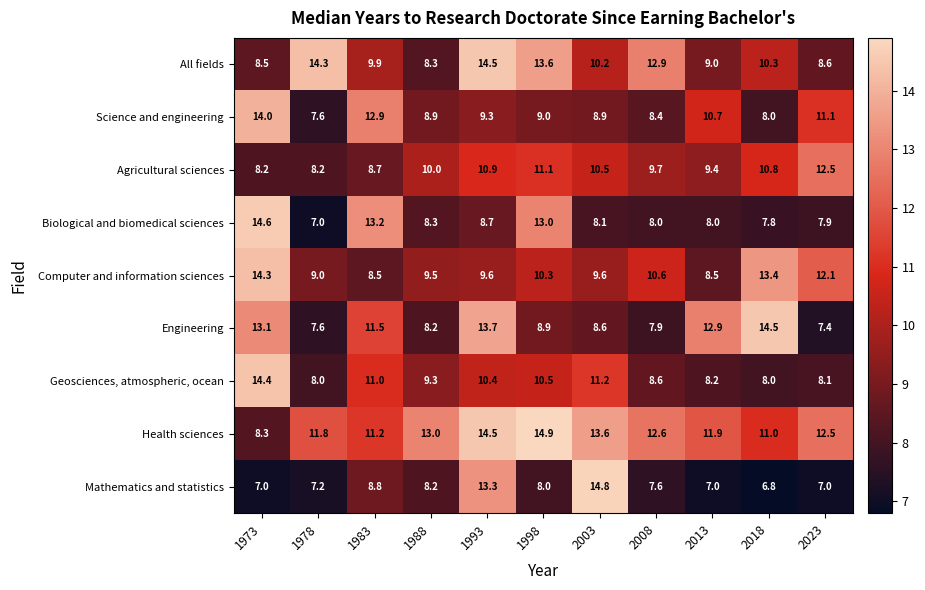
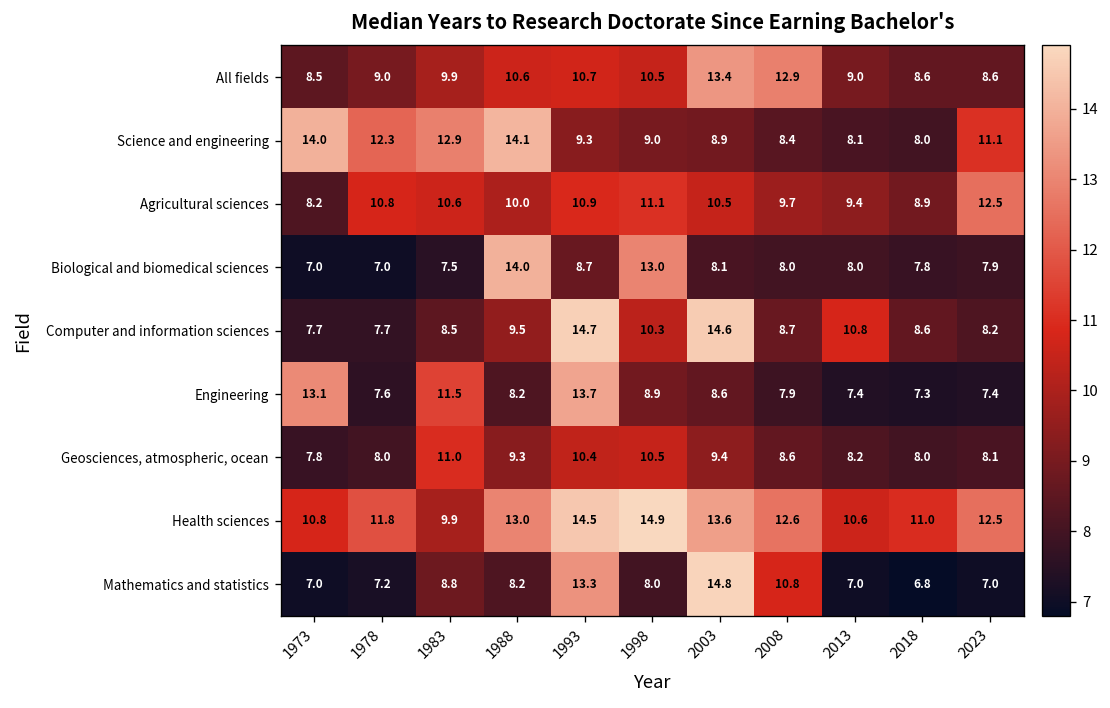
All fields, 1978: 14.3 -> 9.0
All fields, 1988: 8.3 -> 10.6
All fields, 1993: 14.5 -> 10.7
All fields, 1998: 13.6 -> 10.5
All fields, 2003: 10.2 -> 13.4
All fields, 2018: 10.3 -> 8.6
Science and engineering, 1978: 7.6 -> 12.3
Science and engineering, 1988: 8.9 -> 14.1
Science and engineering, 2013: 10.7 -> 8.1
Agricultural sciences, 1978: 8.2 -> 10.8
Agricultural sciences, 1983: 8.7 -> 10.6
Agricultural sciences, 2018: 10.8 -> 8.9
Biological and biomedical sciences, 1973: 14.6 -> 7.0
Biological and biomedical sciences, 1983: 13.2 -> 7.5
Biological and biomedical sciences, 1988: 8.3 -> 14.0
Computer and information sciences, 1973: 14.3 -> 7.7
Computer and information sciences, 1978: 9.0 -> 7.7
Computer and information sciences, 1993: 9.6 -> 14.7
Computer and information sciences, 2003: 9.6 -> 14.6
Computer and information sciences, 2008: 10.6 -> 8.7
Computer and information sciences, 2013: 8.5 -> 10.8
Computer and information sciences, 2018: 13.4 -> 8.6
Computer and information sciences, 2023: 12.1 -> 8.2
Engineering, 2013: 12.9 -> 7.4
Engineering, 2018: 14.5 -> 7.3
Geosciences, atmospheric, ocean, 1973: 14.4 -> 7.8
Geosciences, atmospheric, ocean, 2003: 11.2 -> 9.4
Health sciences, 1973: 8.3 -> 10.8
Health sciences, 1983: 11.2 -> 9.9
Health sciences, 2013: 11.9 -> 10.6
Mathematics and statistics, 2008: 7.6 -> 10.8
